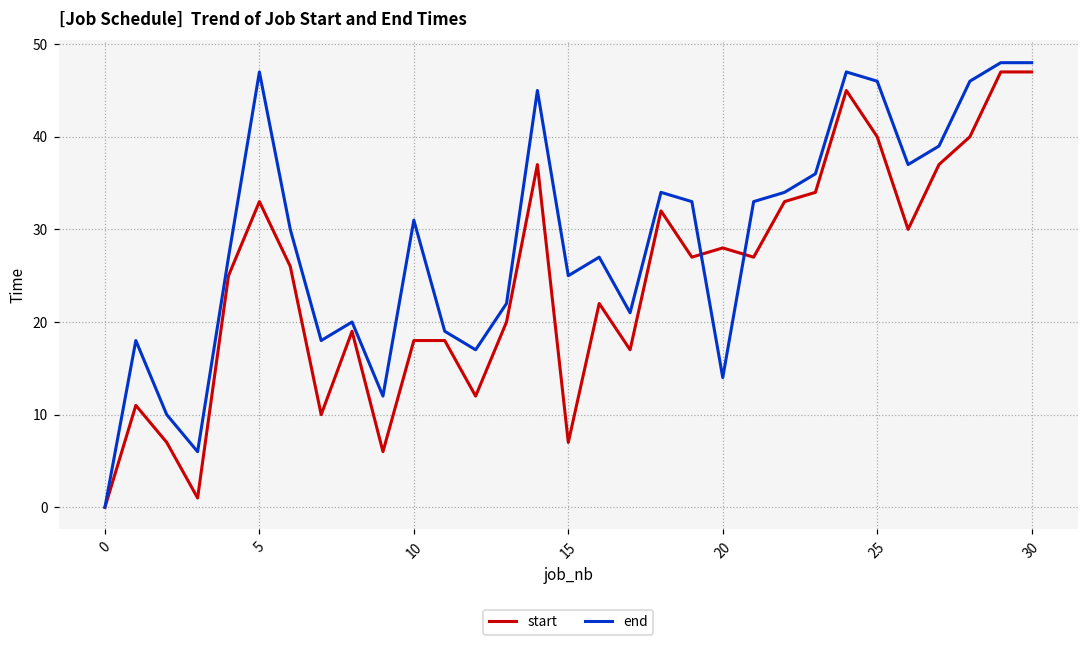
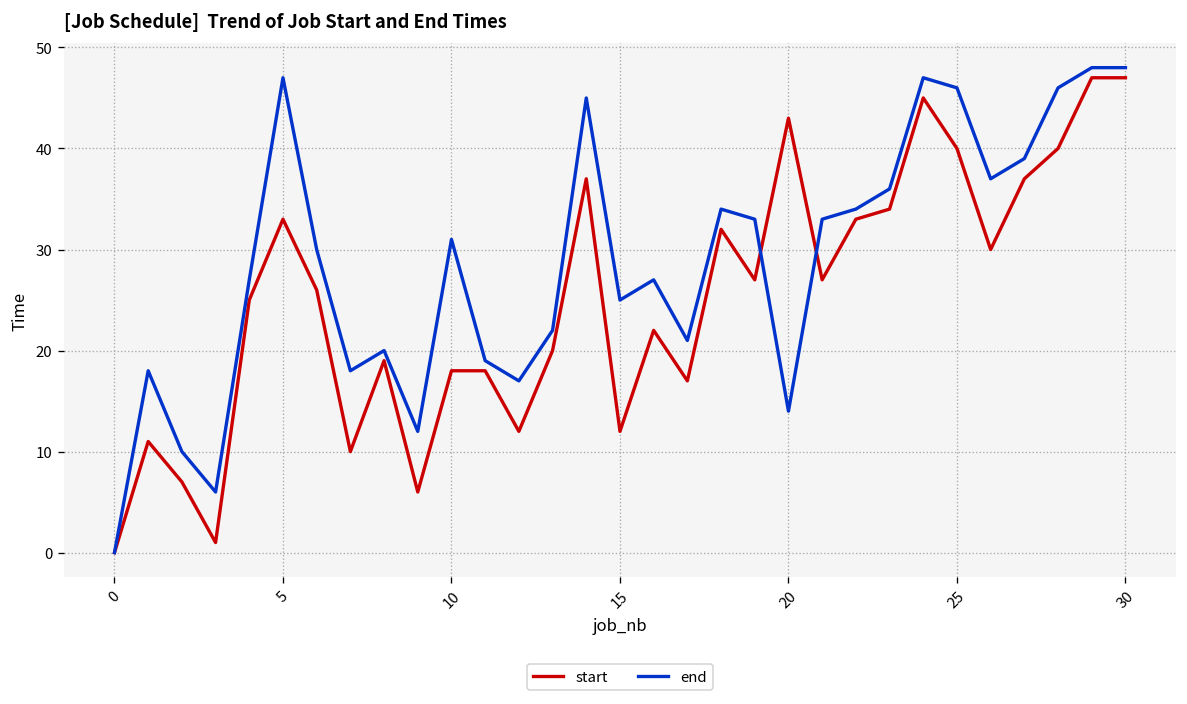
start, 15: 7 -> 12
start, 20: 28 -> 43
